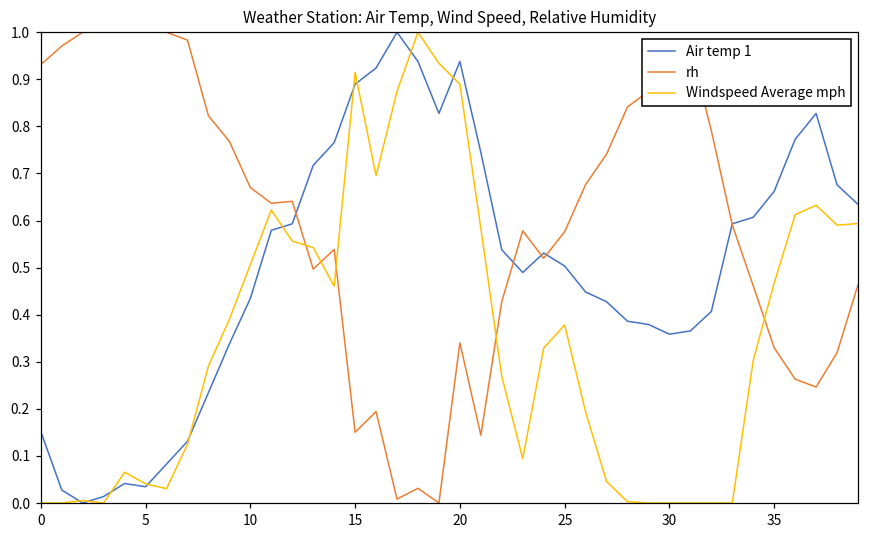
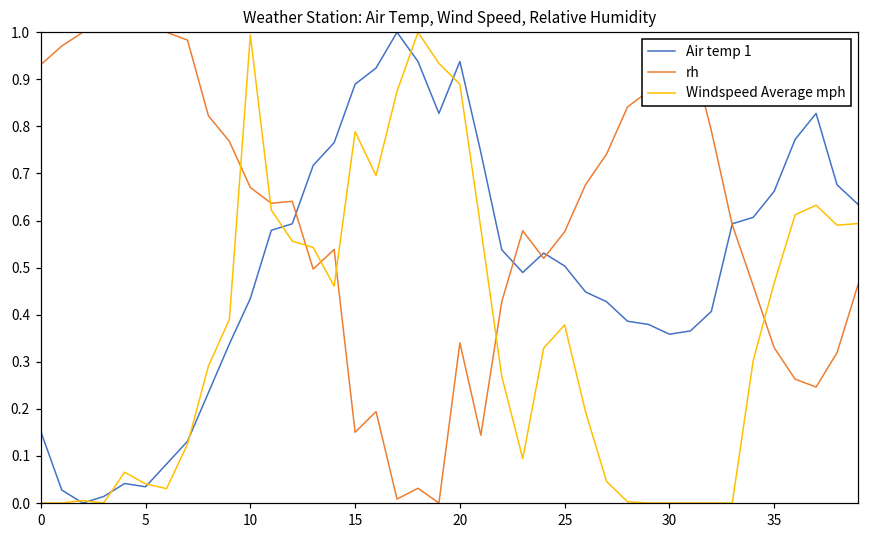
Windspeed Average mph, 10: 0.51 -> 0.99
Windspeed Average mph, 15: 0.91 -> 0.79
